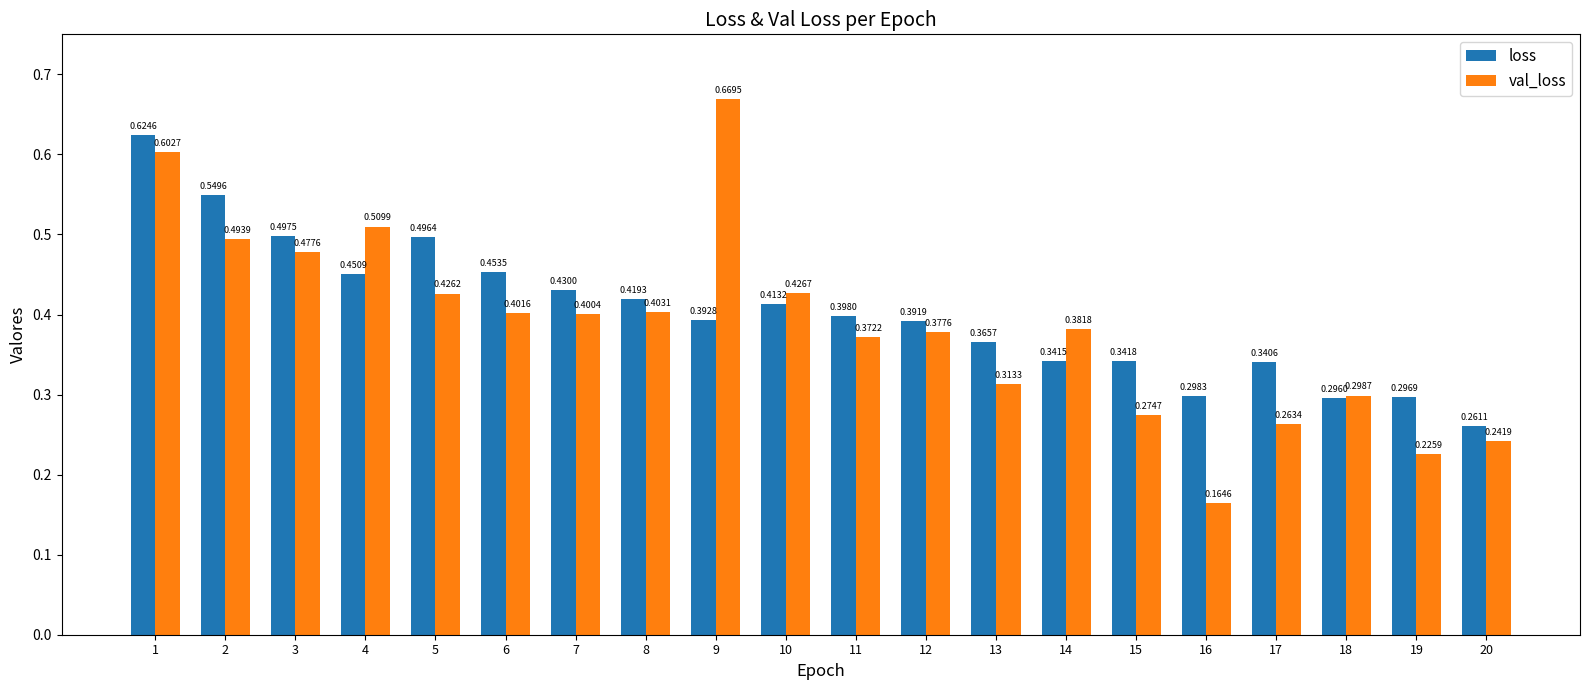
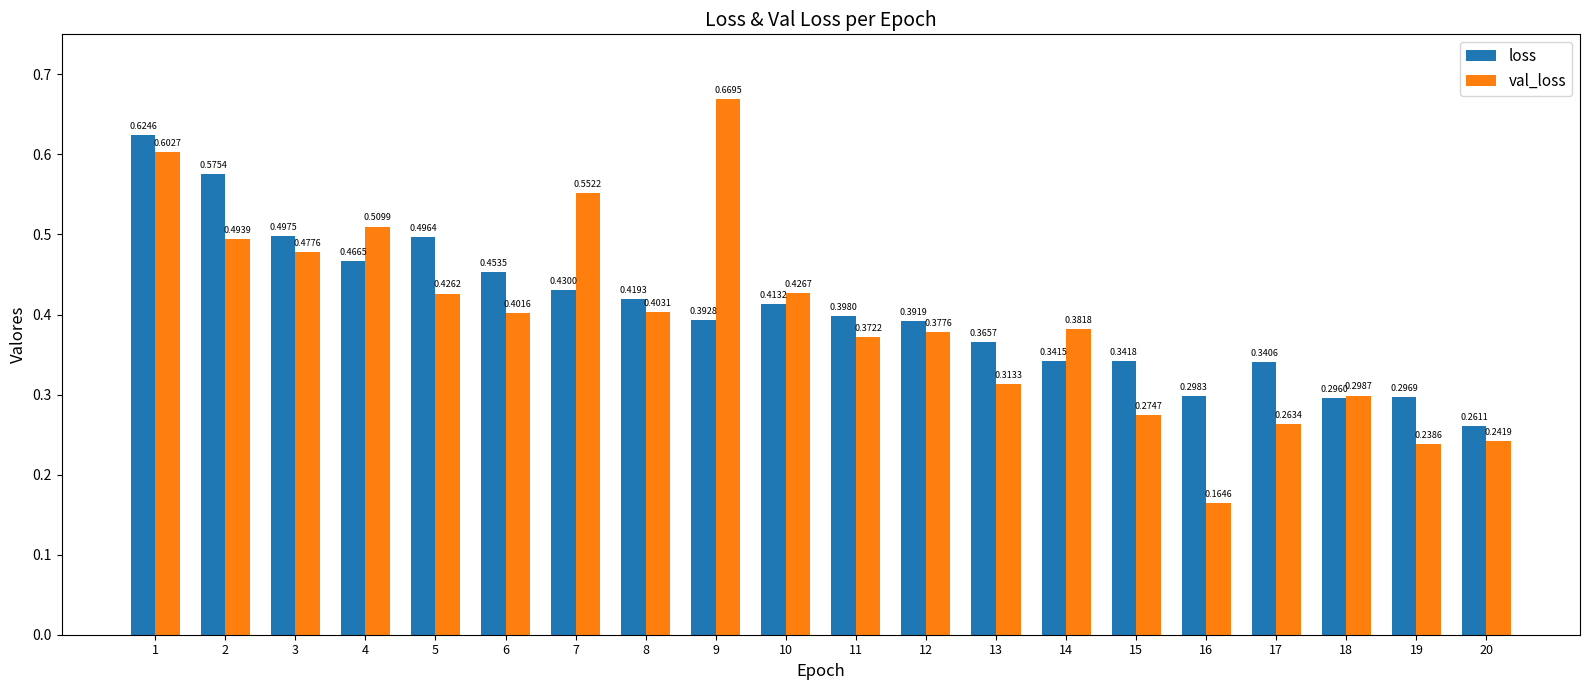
loss, 2: 0.5496 -> 0.5754
loss, 4: 0.4509 -> 0.4665
val_loss, 7: 0.4004 -> 0.5522
val_loss, 19: 0.2259 -> 0.2386
